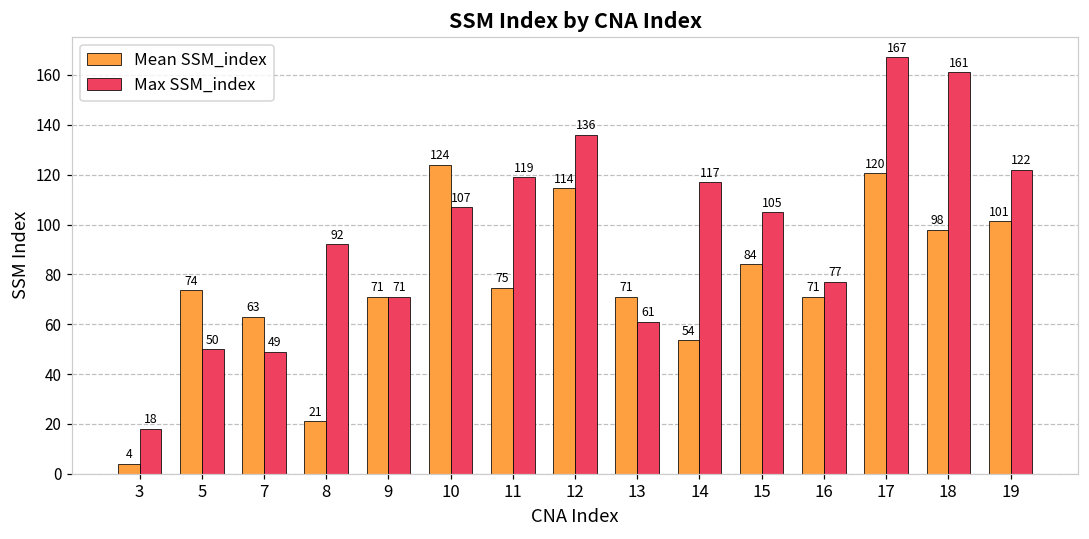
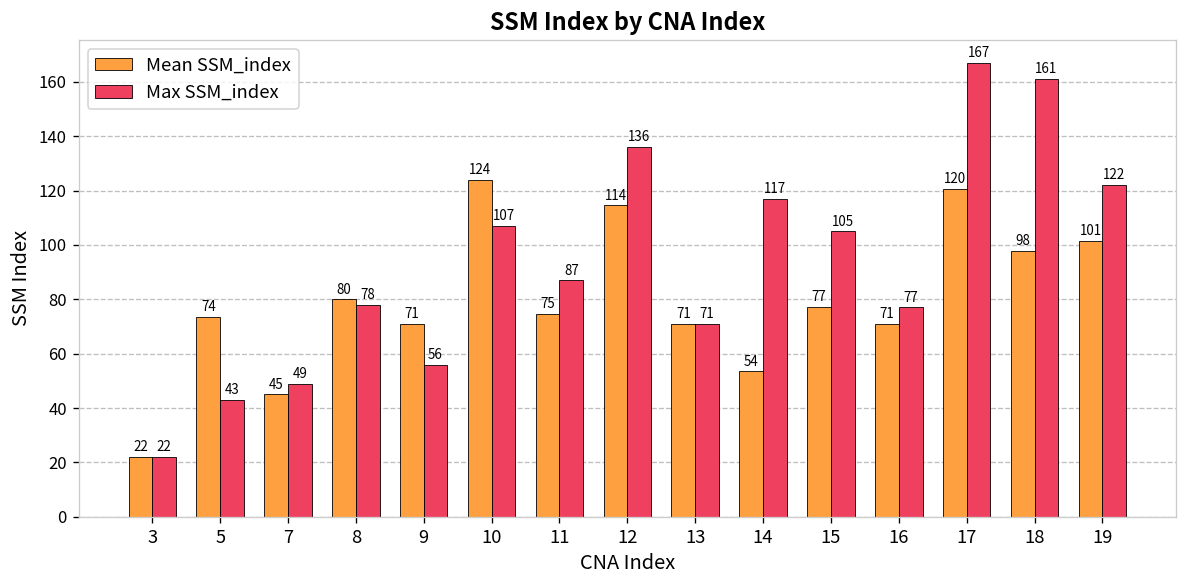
Mean SSM_index, 3: 4 -> 22
Max SSM_index, 3: 18 -> 22
Max SSM_index, 5: 50 -> 43
Mean SSM_index, 7: 63 -> 45
Mean SSM_index, 8: 21 -> 80
Max SSM_index, 8: 92 -> 78
Max SSM_index, 9: 71 -> 56
Max SSM_index, 11: 119 -> 87
Max SSM_index, 13: 61 -> 71
Mean SSM_index, 15: 84 -> 77
